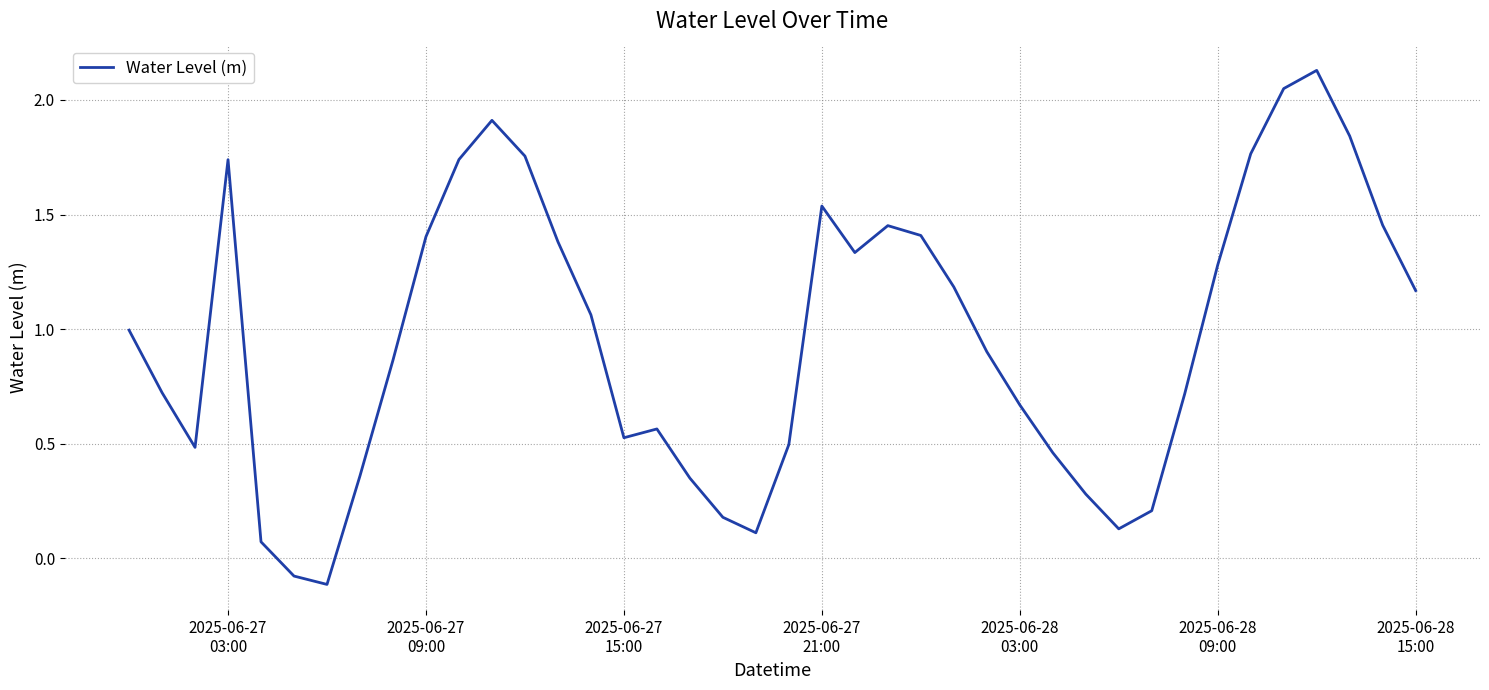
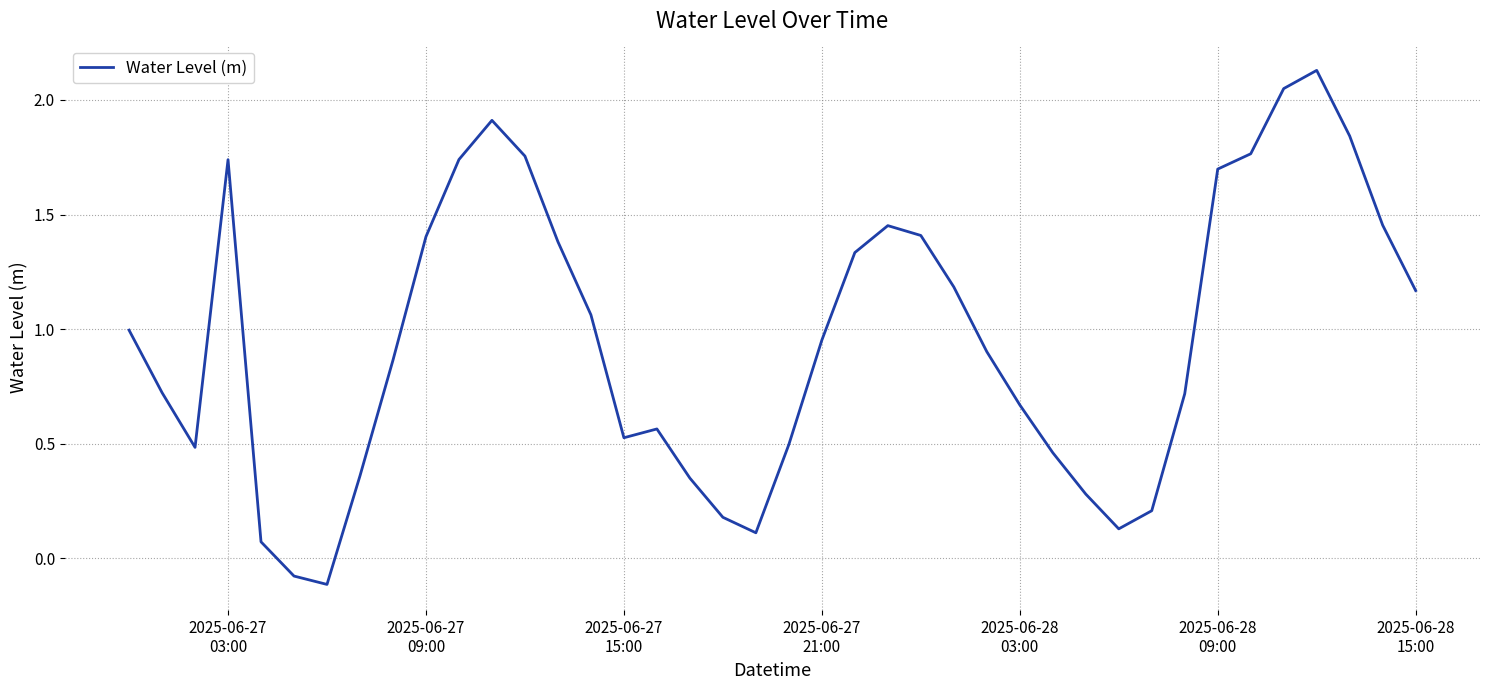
2025-06-27 21:00: 1.54 -> 0.95
2025-06-28 09:00: 1.28 -> 1.70
